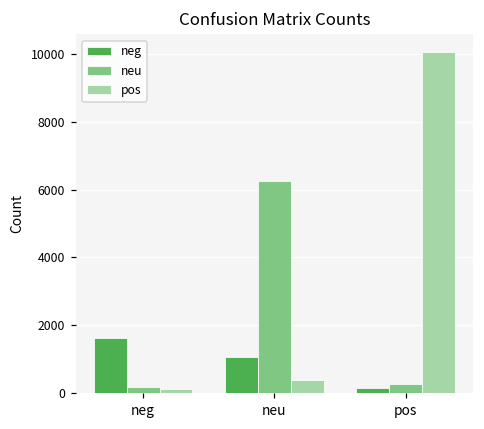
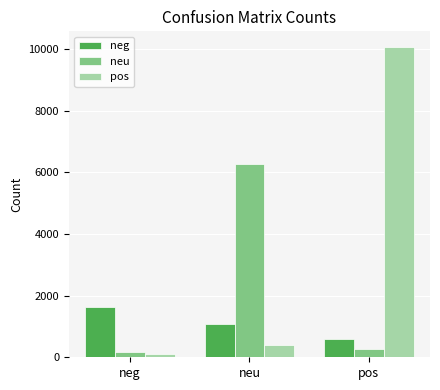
neg, pos: 200 -> 600
